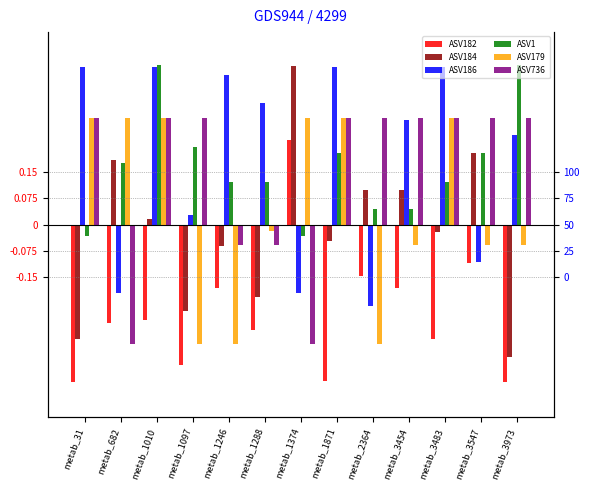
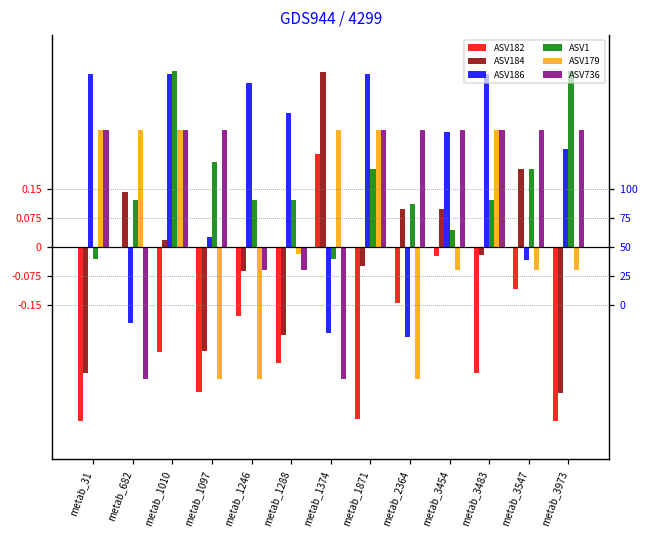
ASV182, metab_682: -0.28 -> 0.00
ASV184, metab_682: 0.19 -> 0.14
ASV1, metab_682: 0.18 -> 0.12
ASV182, metab_1097: -0.40 -> -0.38
ASV184, metab_1097: -0.25 -> -0.27
ASV184, metab_1288: -0.21 -> -0.23
ASV186, metab_1374: -0.20 -> -0.22
ASV1, metab_2364: 0.04 -> 0.11
ASV182, metab_3454: -0.18 -> -0.02
ASV186, metab_3547: -0.11 -> -0.03
